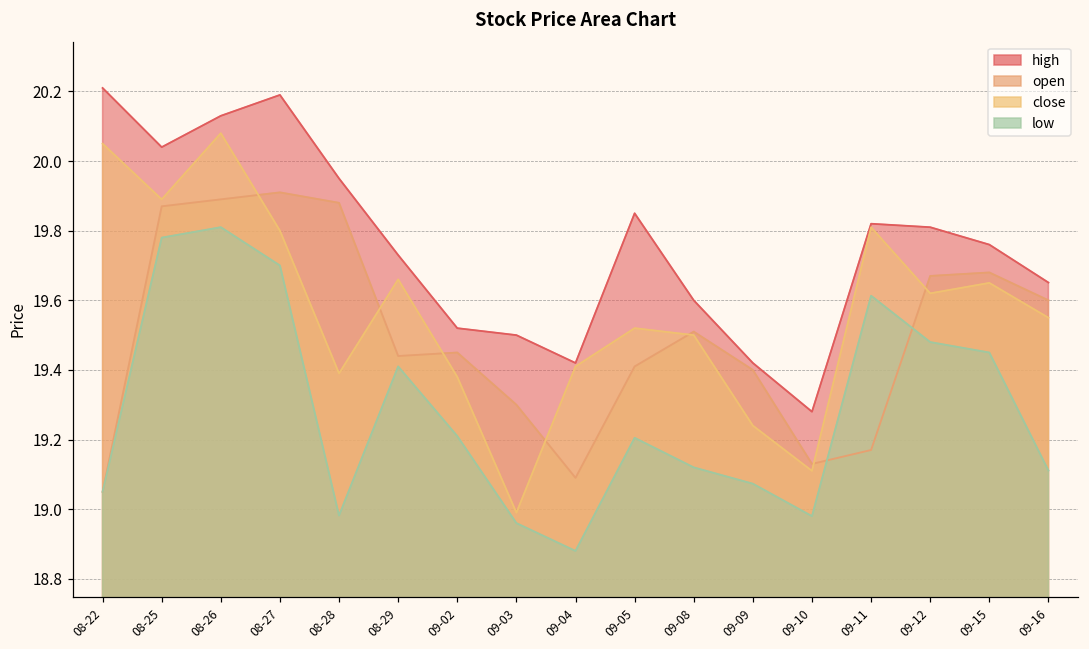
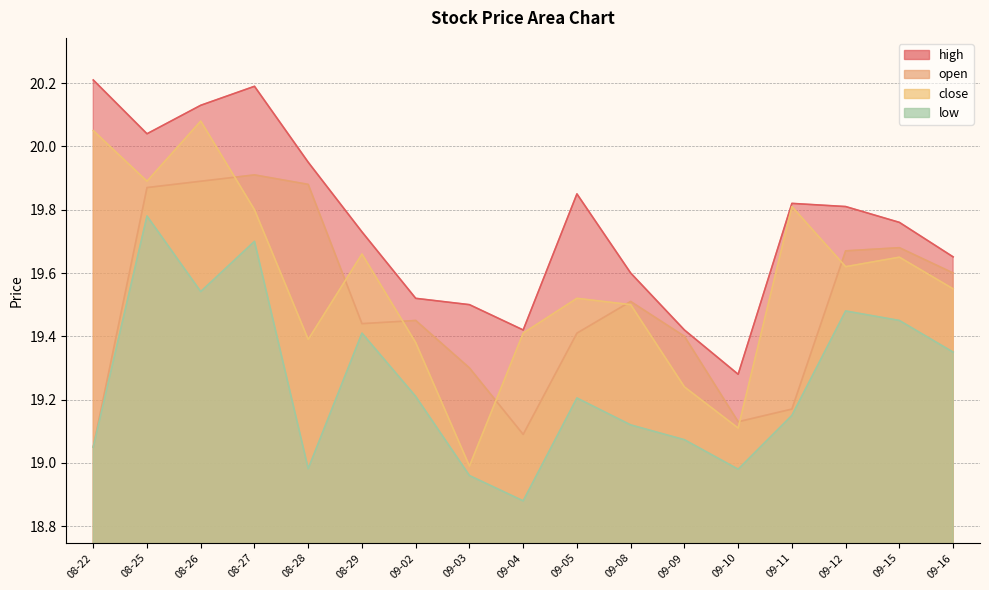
low, 08-26: 19.81 -> 19.54
low, 09-11: 19.61 -> 19.15
low, 09-16: 19.11 -> 19.35
